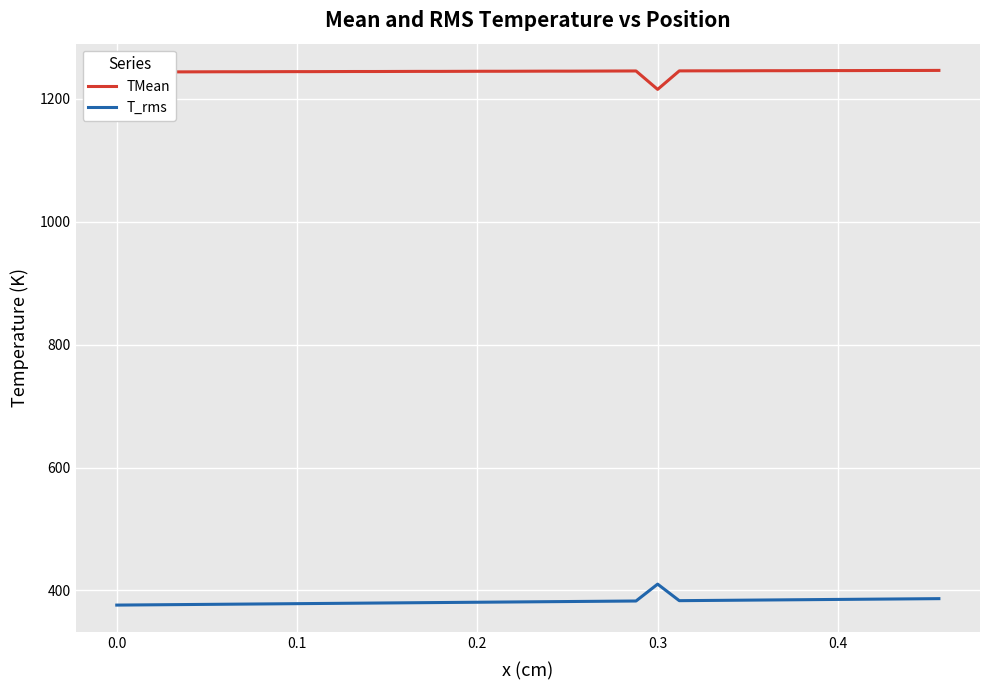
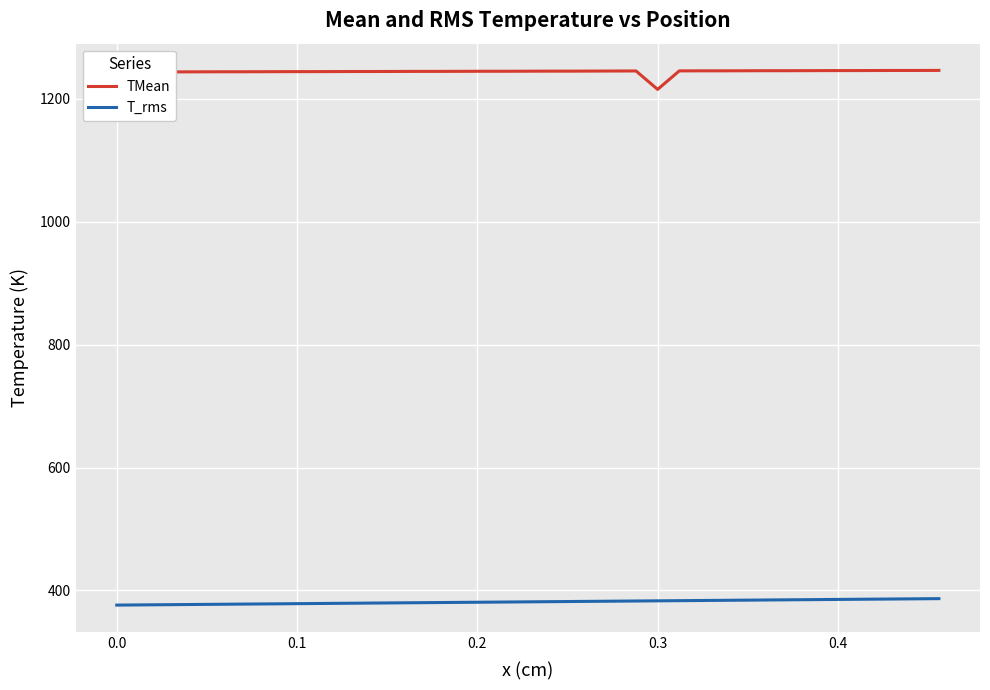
T_rms, 0.3: 410 -> 380
